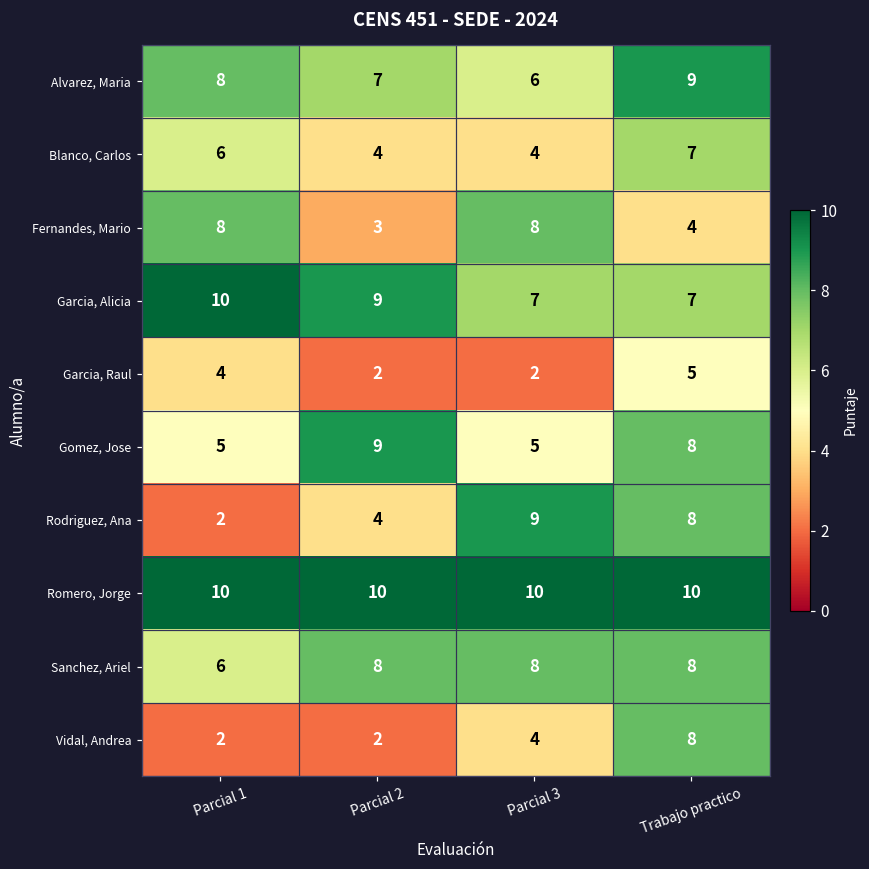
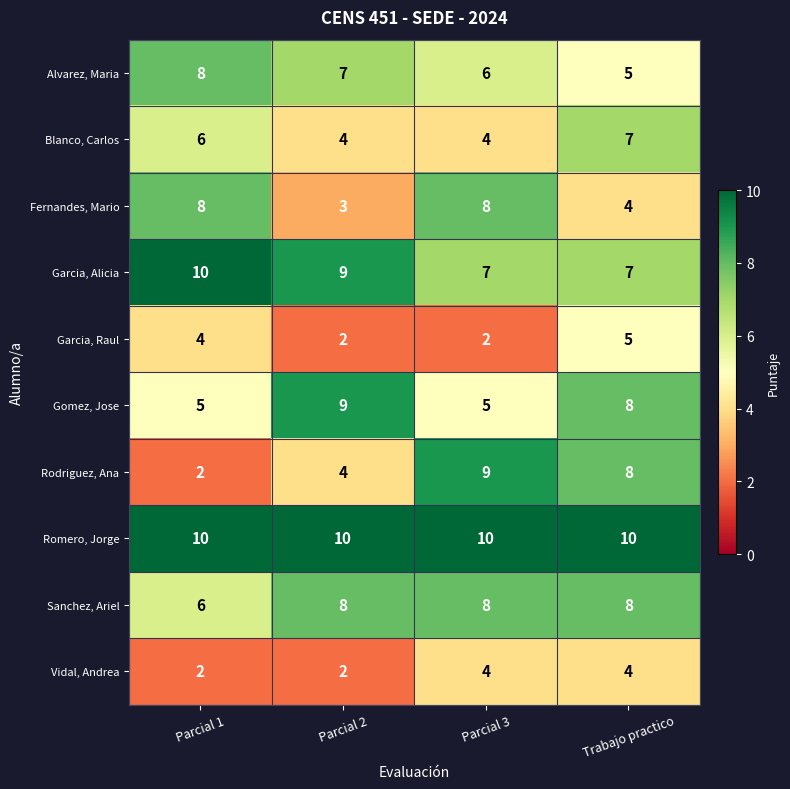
Alvarez, Maria, Trabajo practico: 9 -> 5
Vidal, Andrea, Trabajo practico: 8 -> 4
